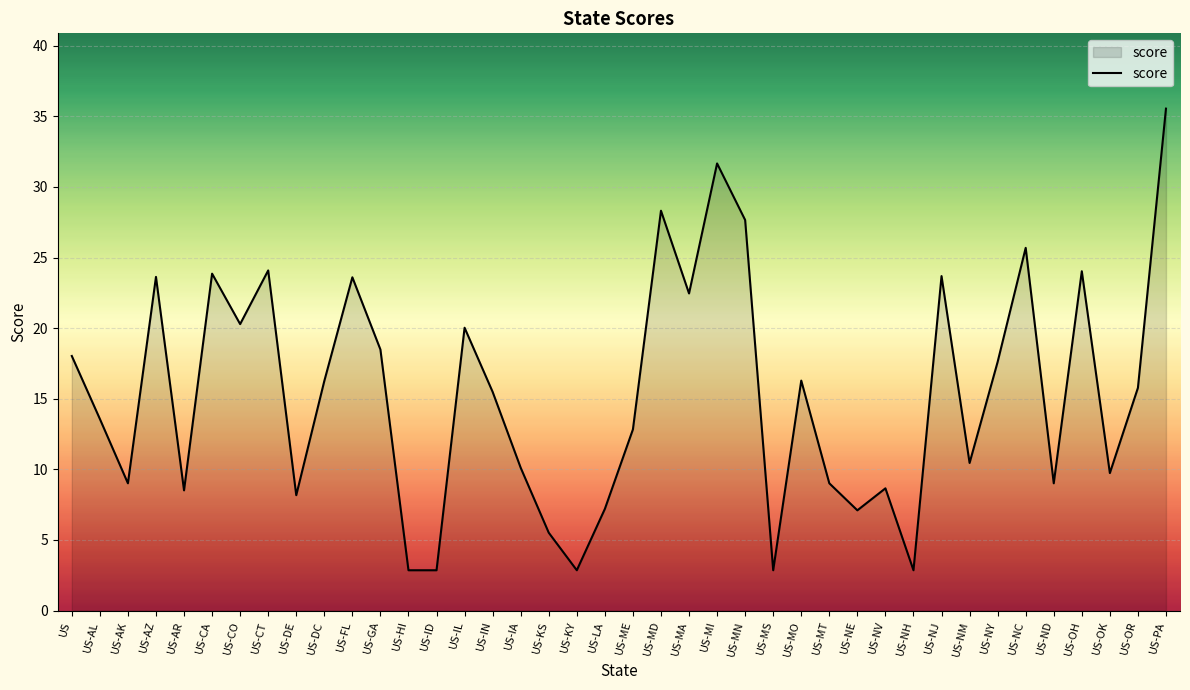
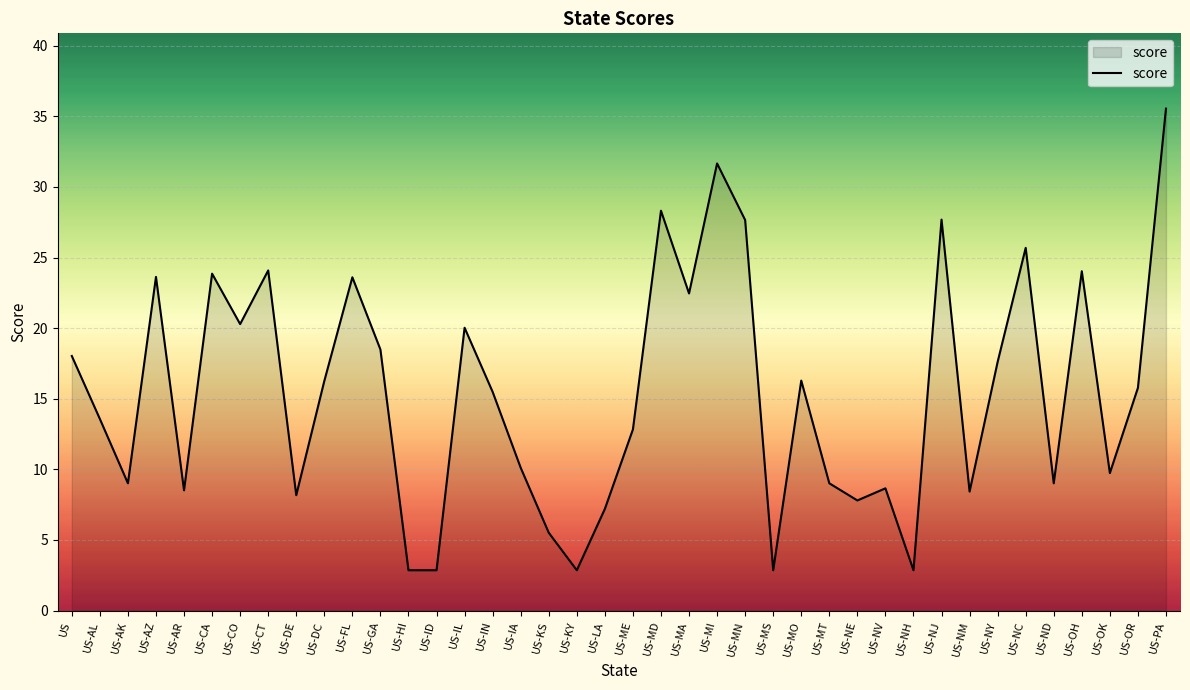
US-NE: 7.1 -> 7.8
US-NJ: 23.7 -> 27.7
US-NM: 10.5 -> 8.4
